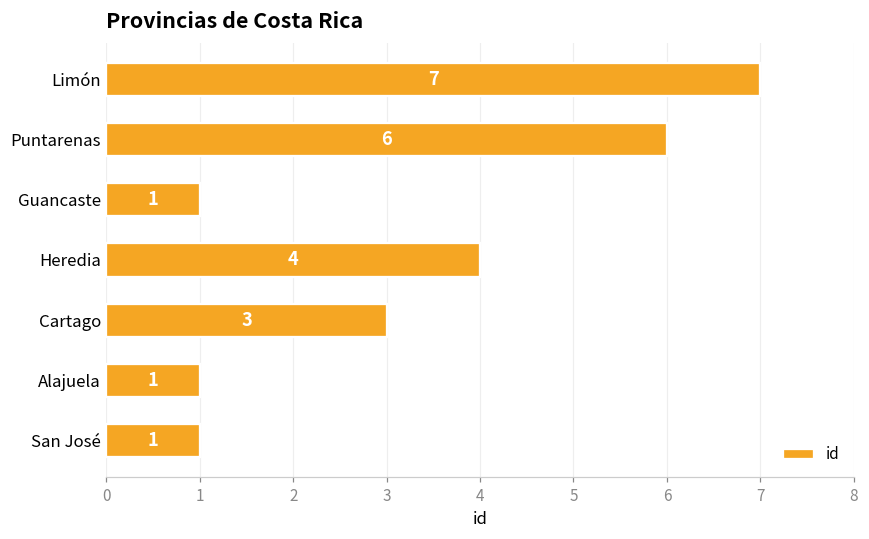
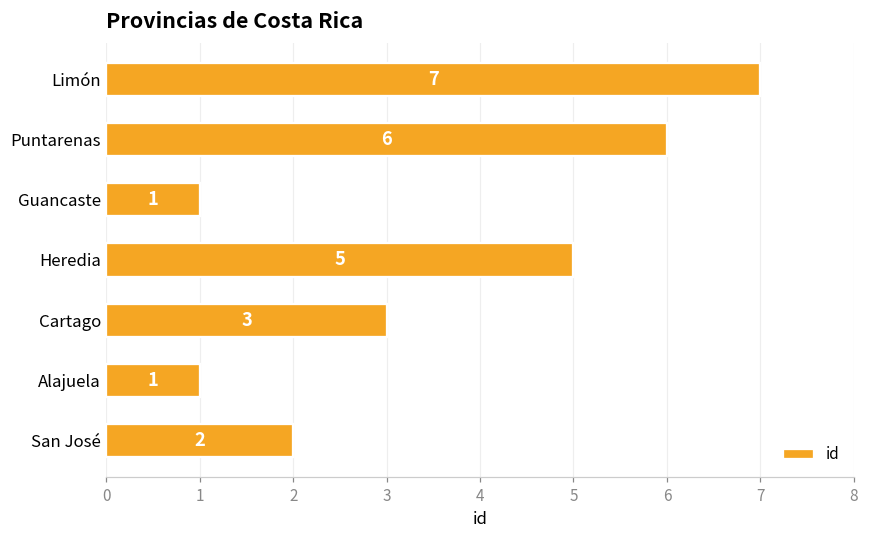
Heredia: 4 -> 5
San José: 1 -> 2
